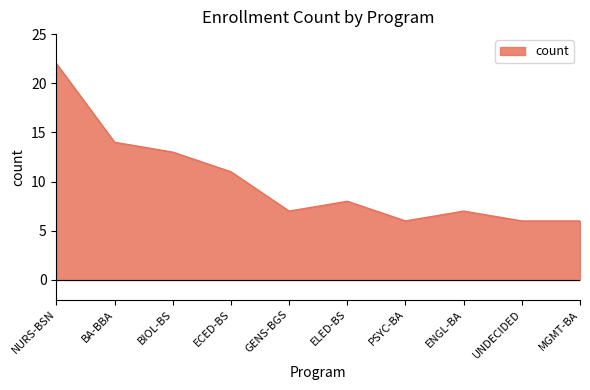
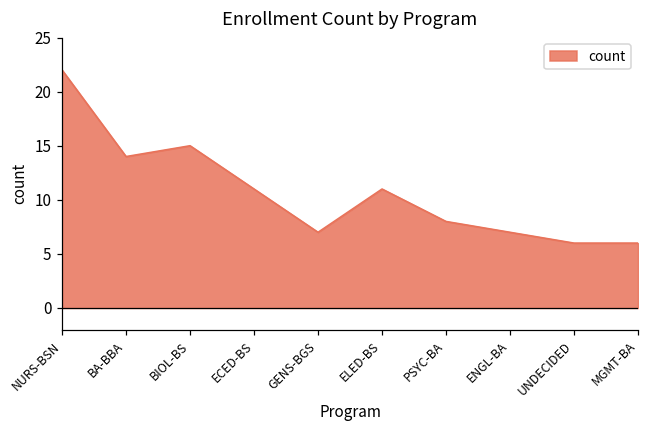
BIOL-BS: 13 -> 15
ELED-BS: 8 -> 11
PSYC-BA: 6 -> 8
